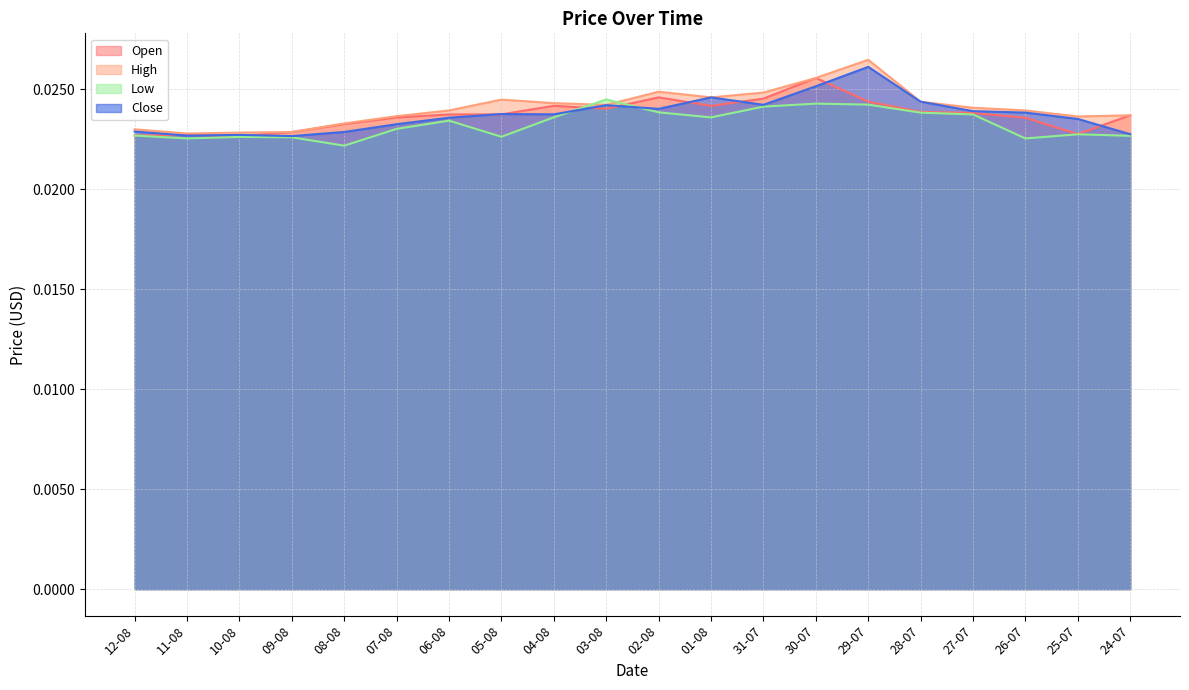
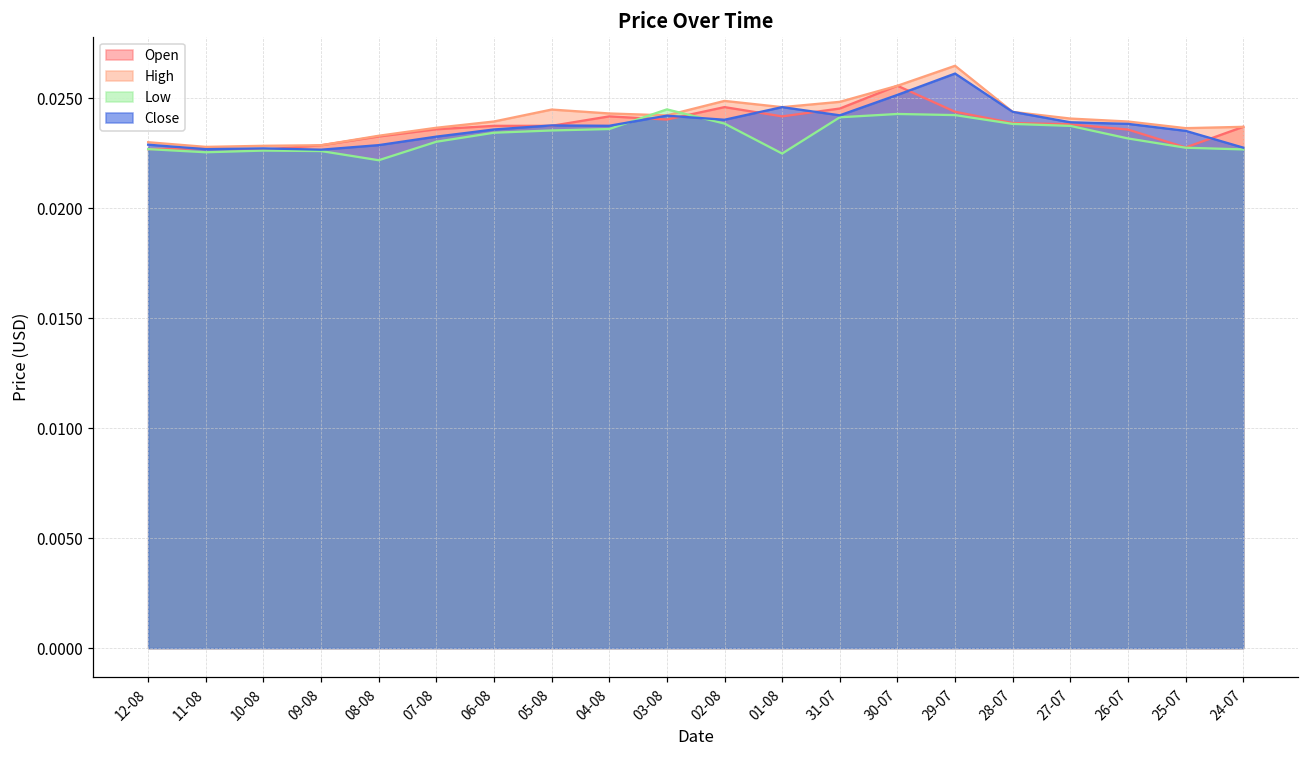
Low, 05-08: 0.0226 -> 0.0235
Low, 01-08: 0.0236 -> 0.0225
Low, 26-07: 0.0225 -> 0.0232
